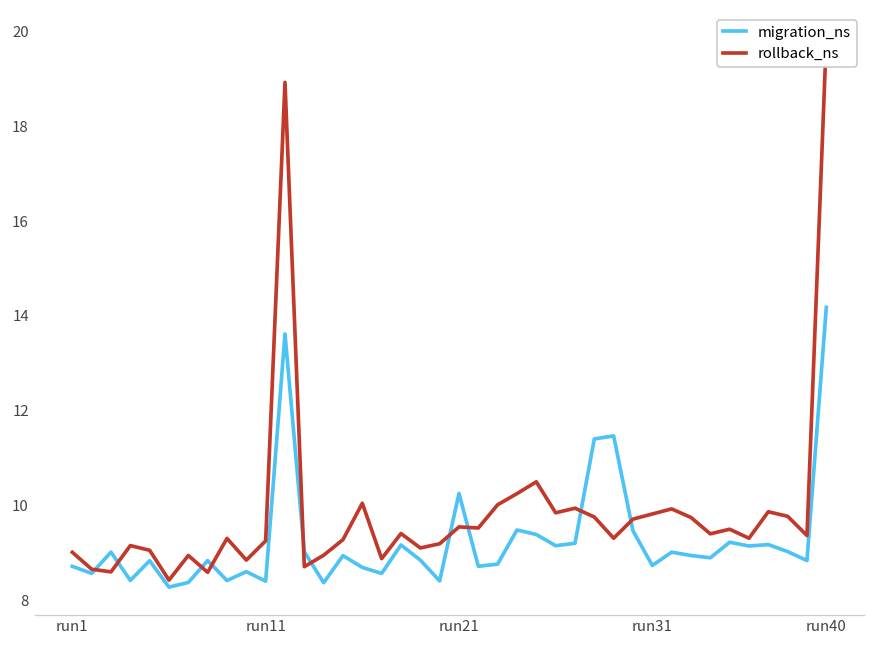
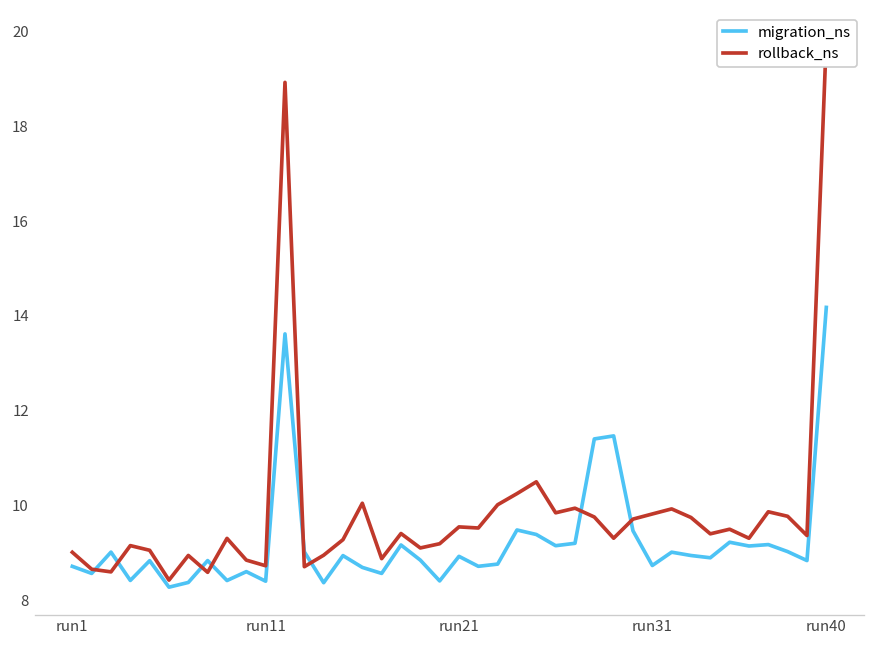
rollback_ns, run11: 9.3 -> 8.7
migration_ns, run21: 10.3 -> 8.9
